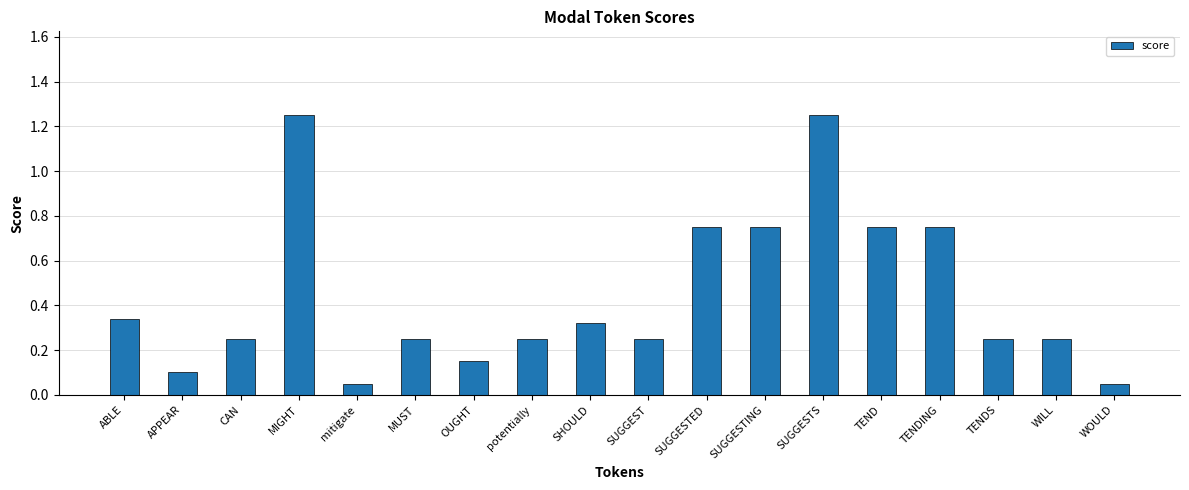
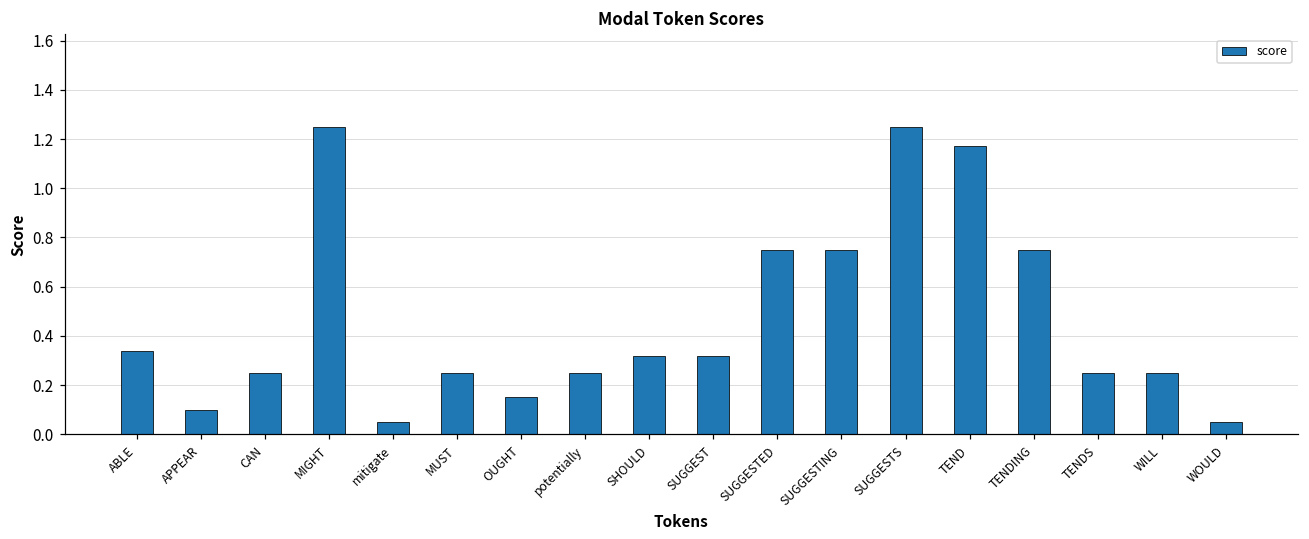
SUGGEST: 0.25 -> 0.32
TEND: 0.75 -> 1.17
